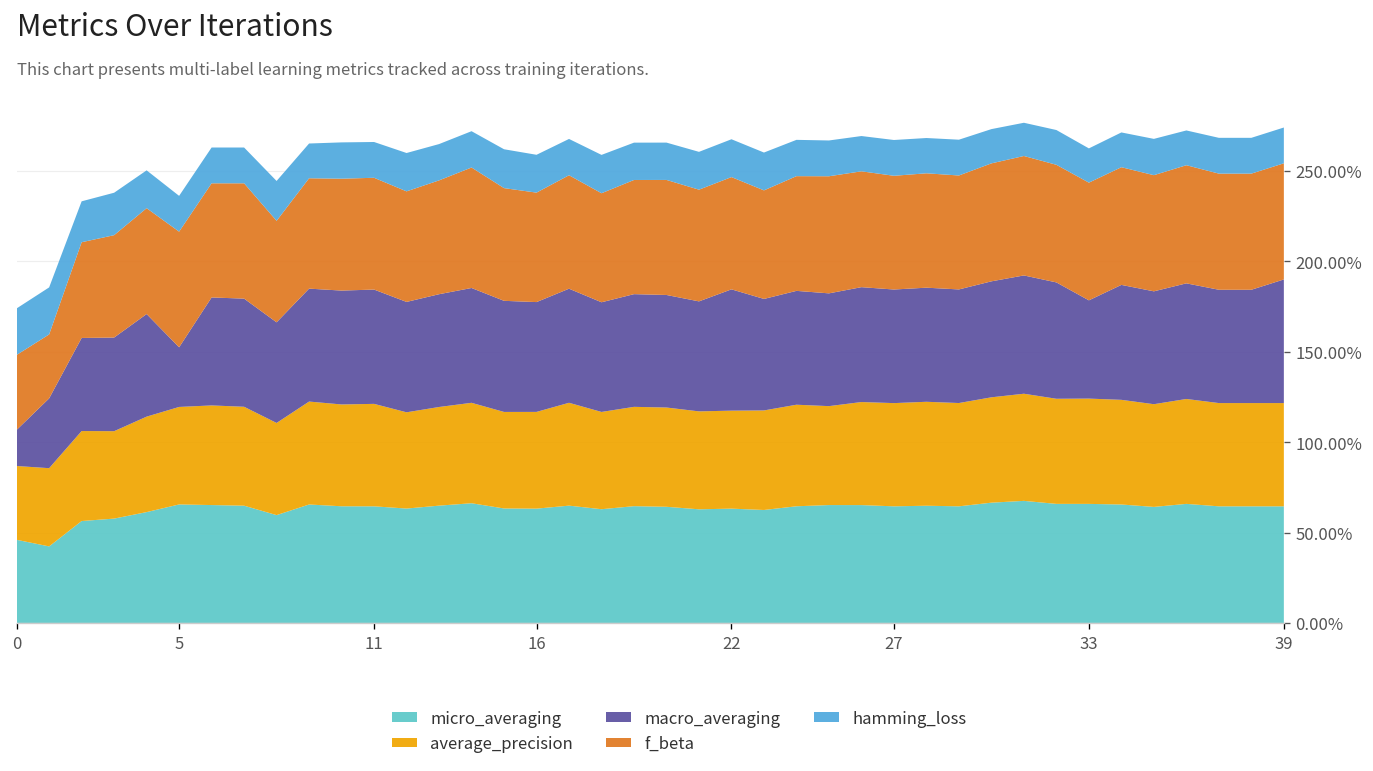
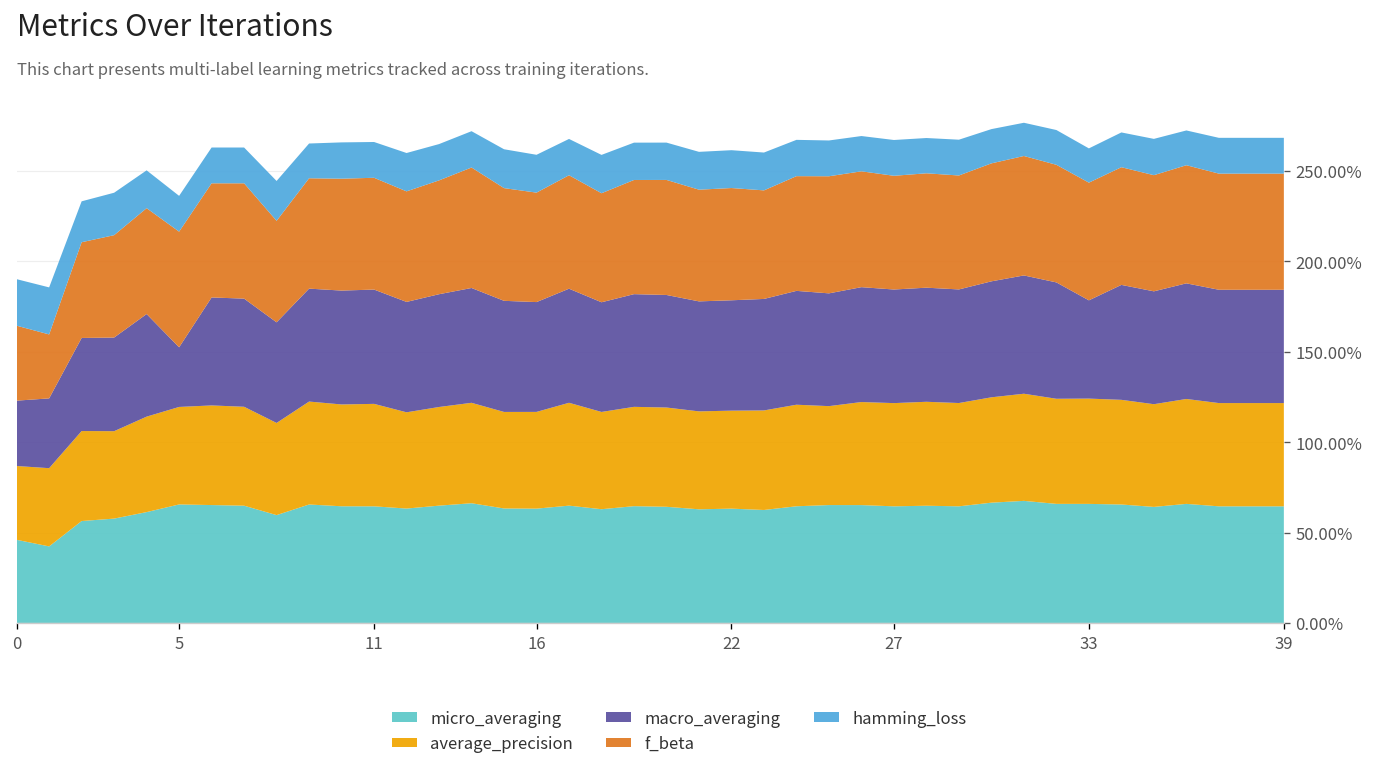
macro_averaging, 0: 20% -> 36%
macro_averaging, 22: 67% -> 61%
macro_averaging, 39: 68% -> 63%
